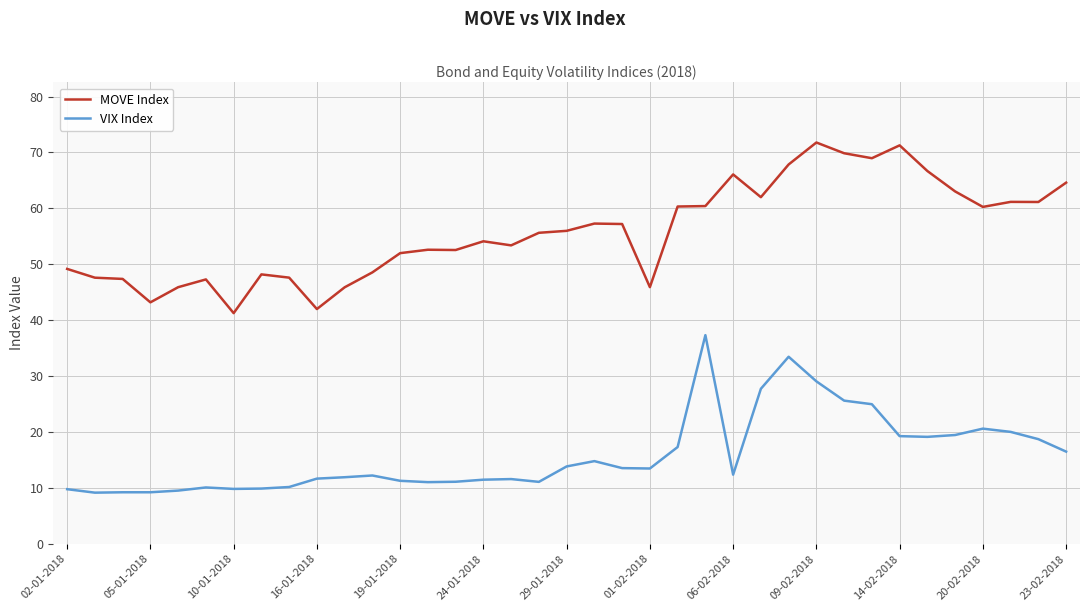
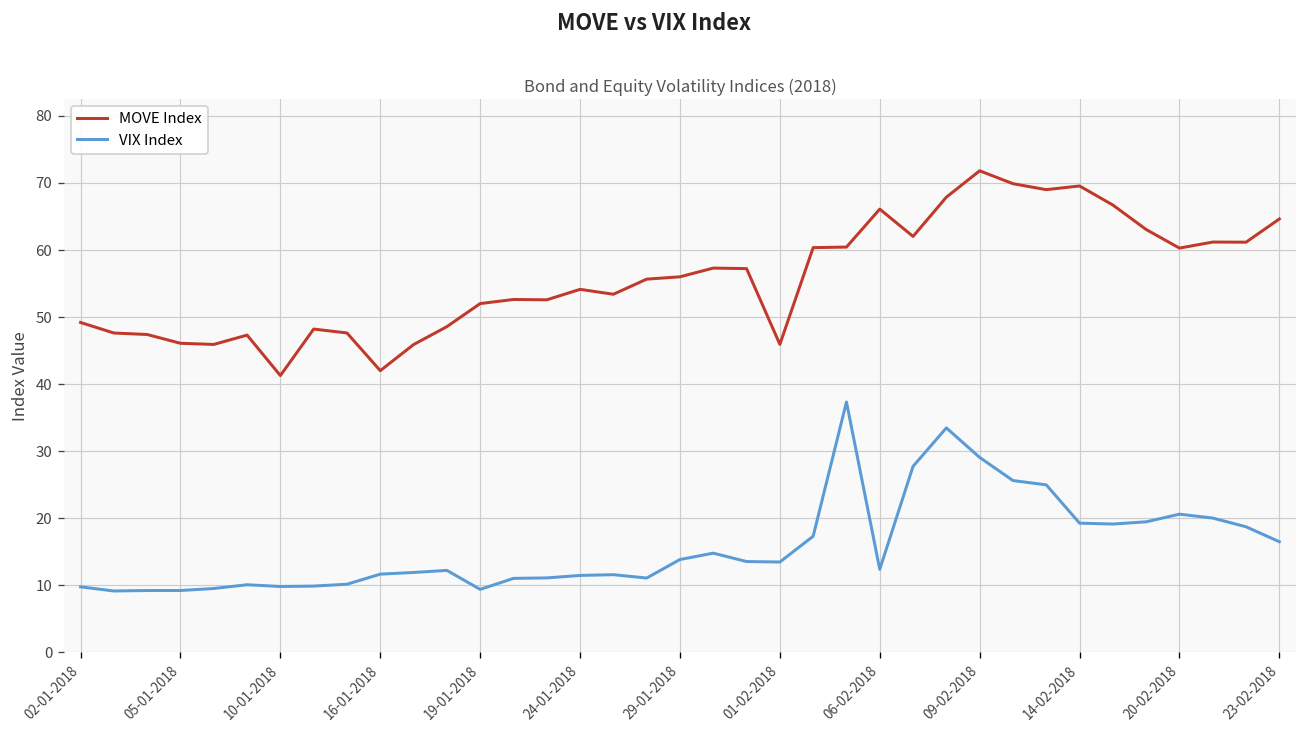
MOVE Index, 05-01-2018: 43 -> 46
VIX Index, 19-01-2018: 11 -> 9
MOVE Index, 14-02-2018: 71 -> 70
